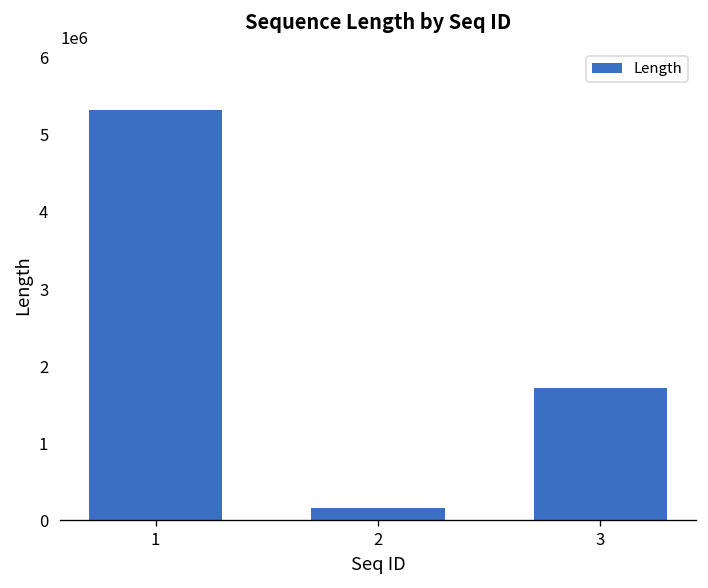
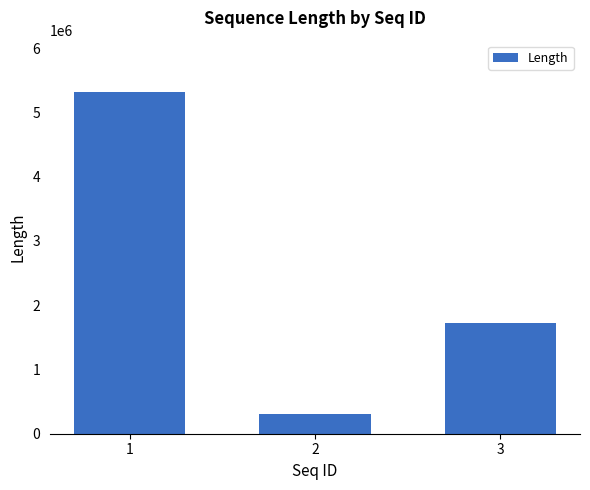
2: 200000 -> 300000
